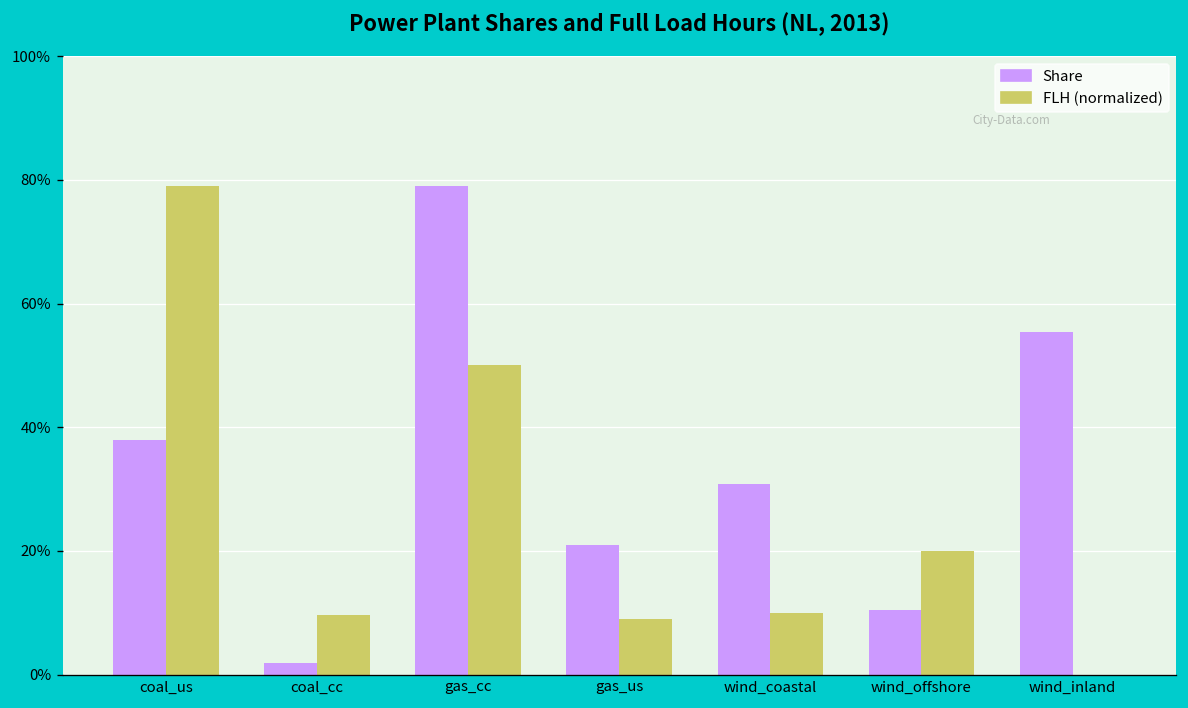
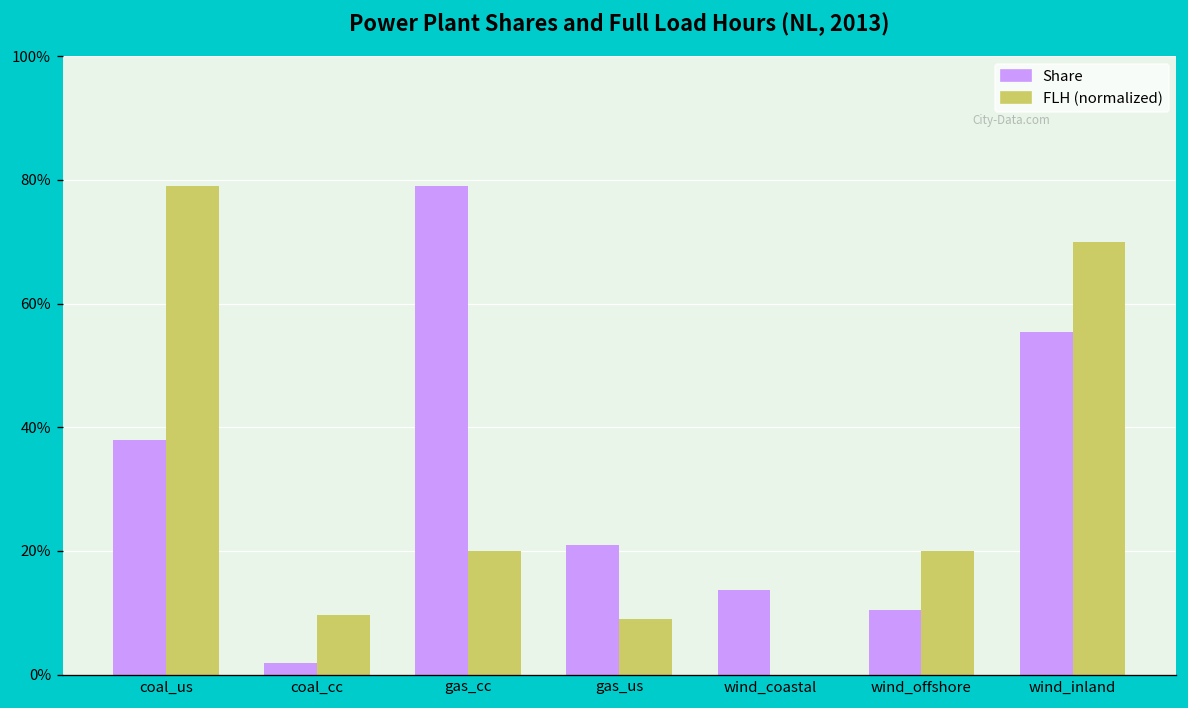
FLH (normalized), gas_cc: 50% -> 20%
Share, wind_coastal: 31% -> 14%
FLH (normalized), wind_coastal: 10% -> 0%
FLH (normalized), wind_inland: 0% -> 70%
